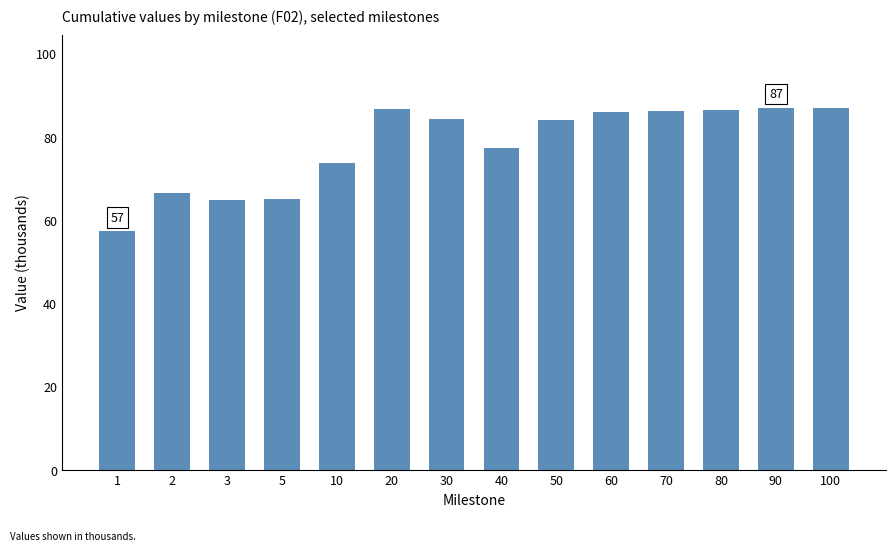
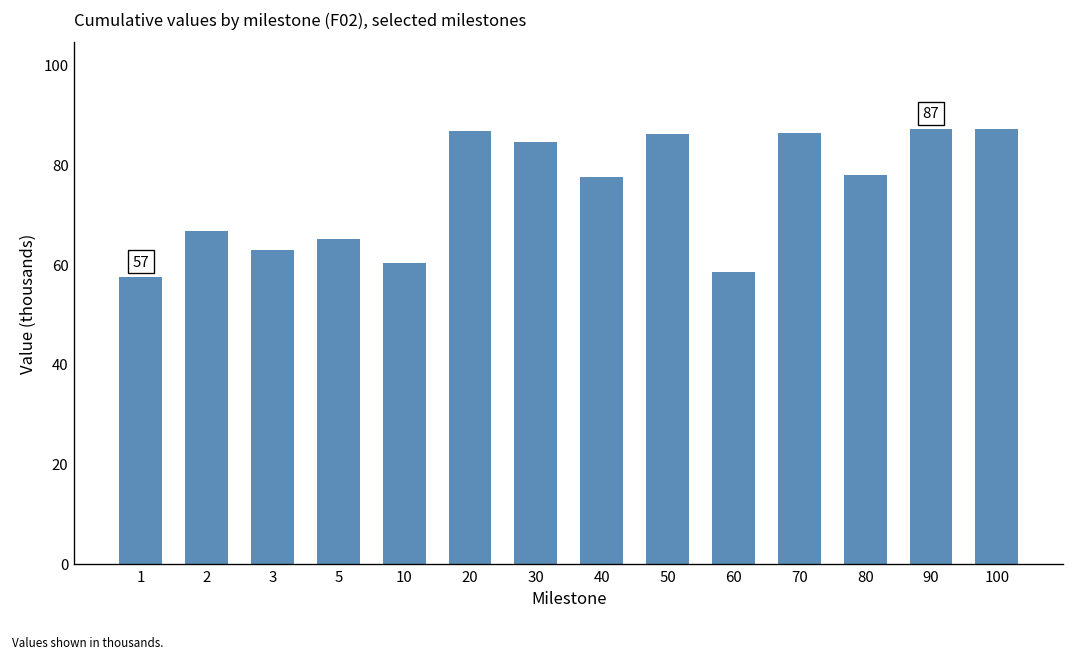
3: 65 -> 63
10: 74 -> 60
50: 84 -> 86
60: 86 -> 58
80: 87 -> 78
